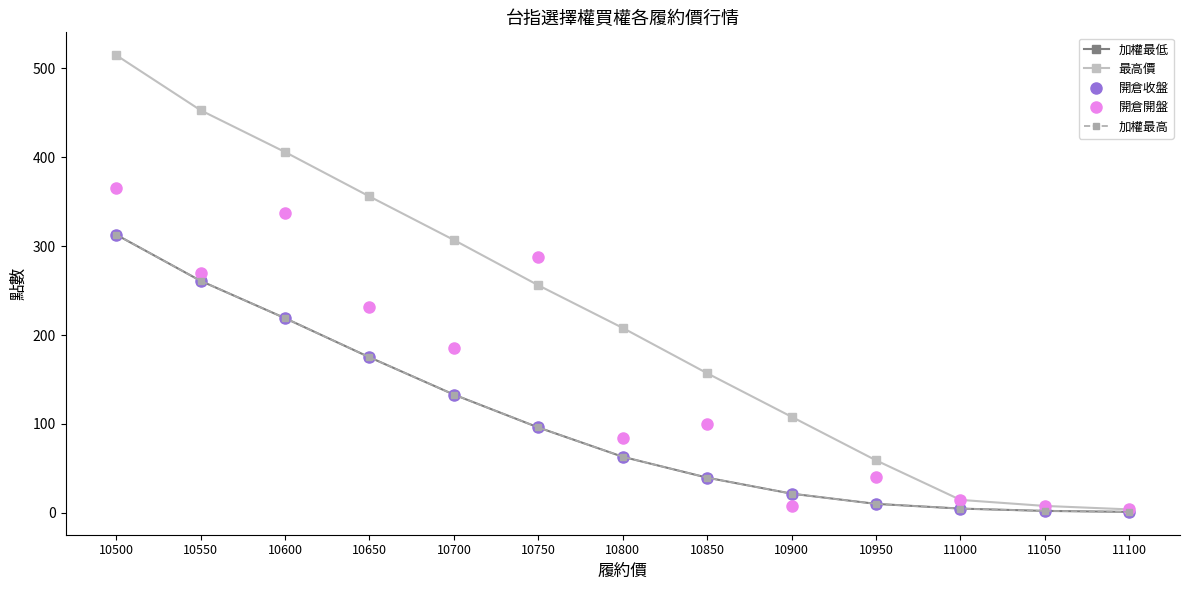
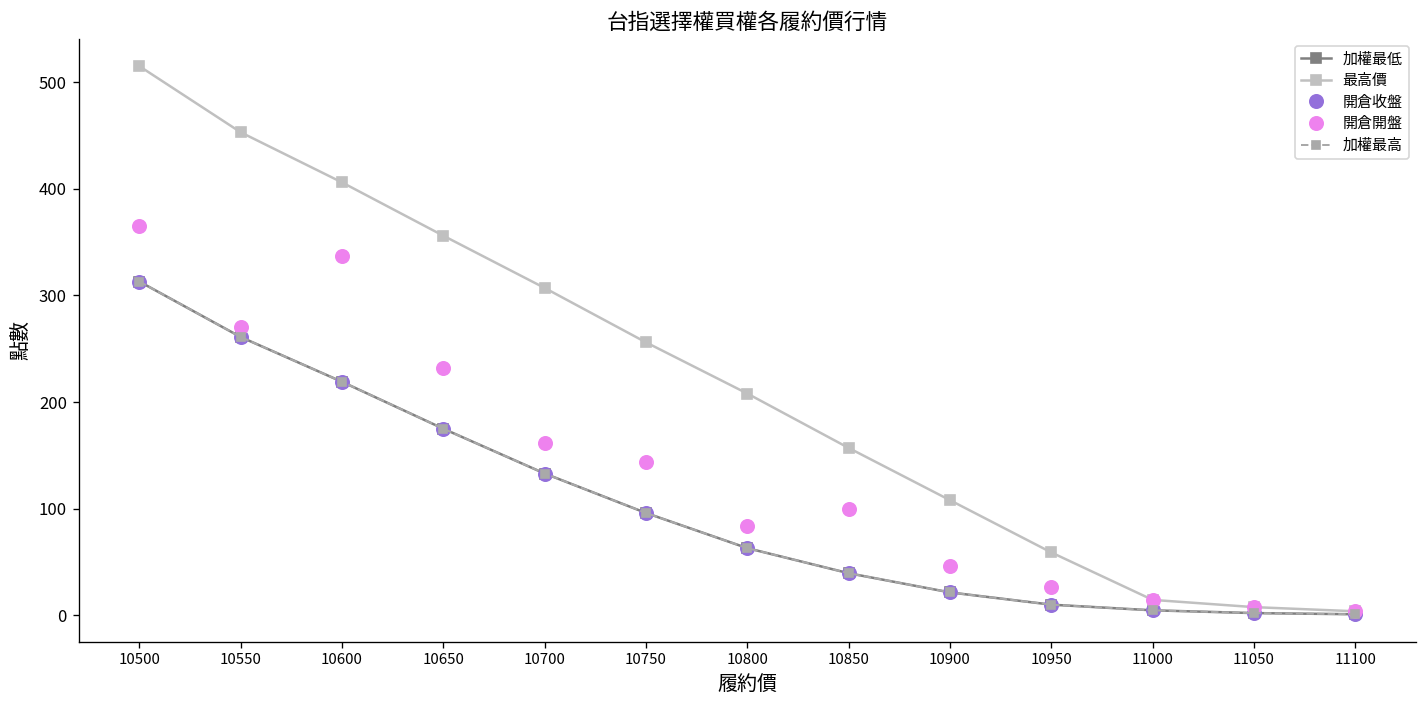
開倉開盤, 10700: 190 -> 160
開倉開盤, 10750: 290 -> 140
開倉開盤, 10900: 10 -> 50
開倉開盤, 10950: 40 -> 30
